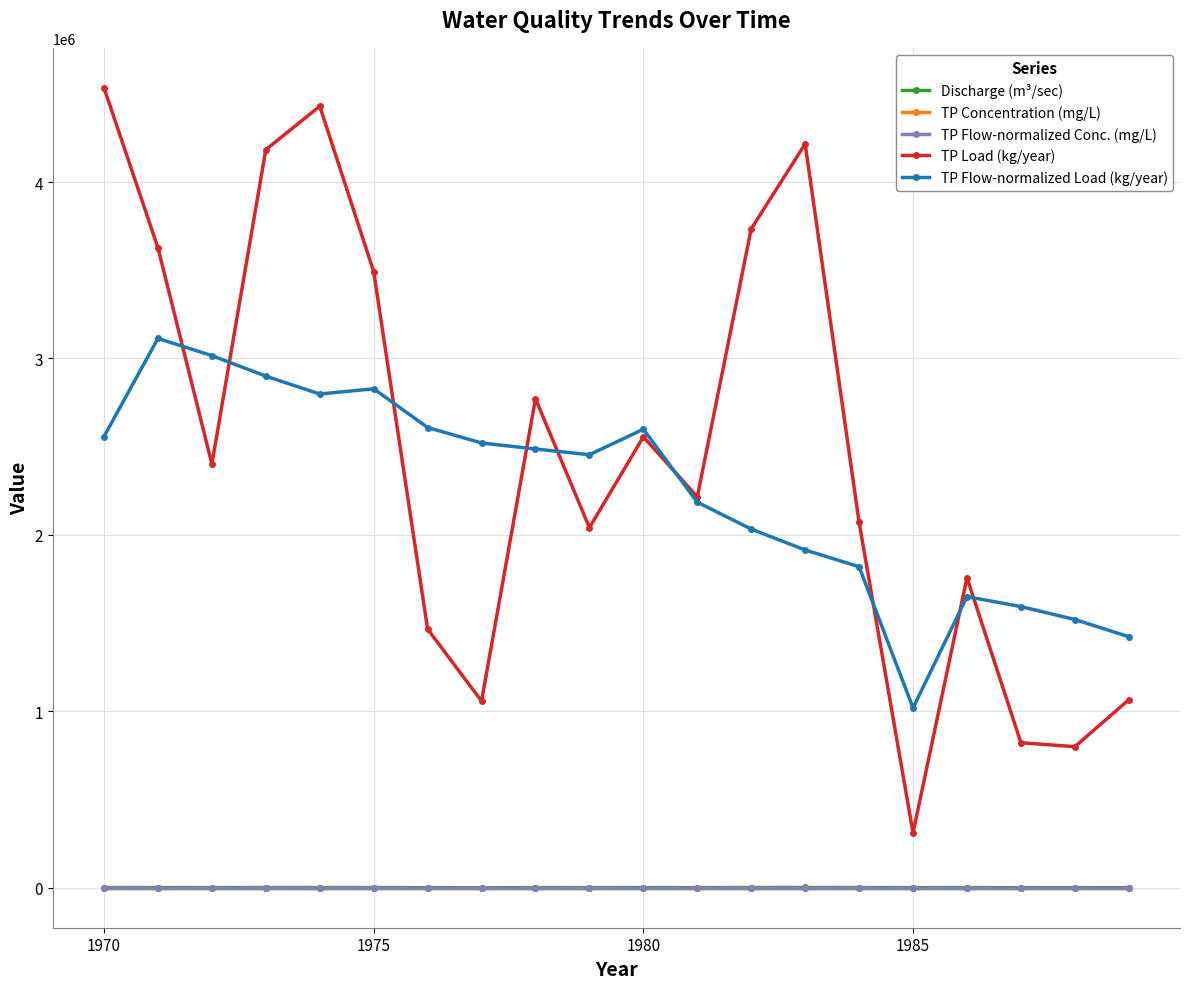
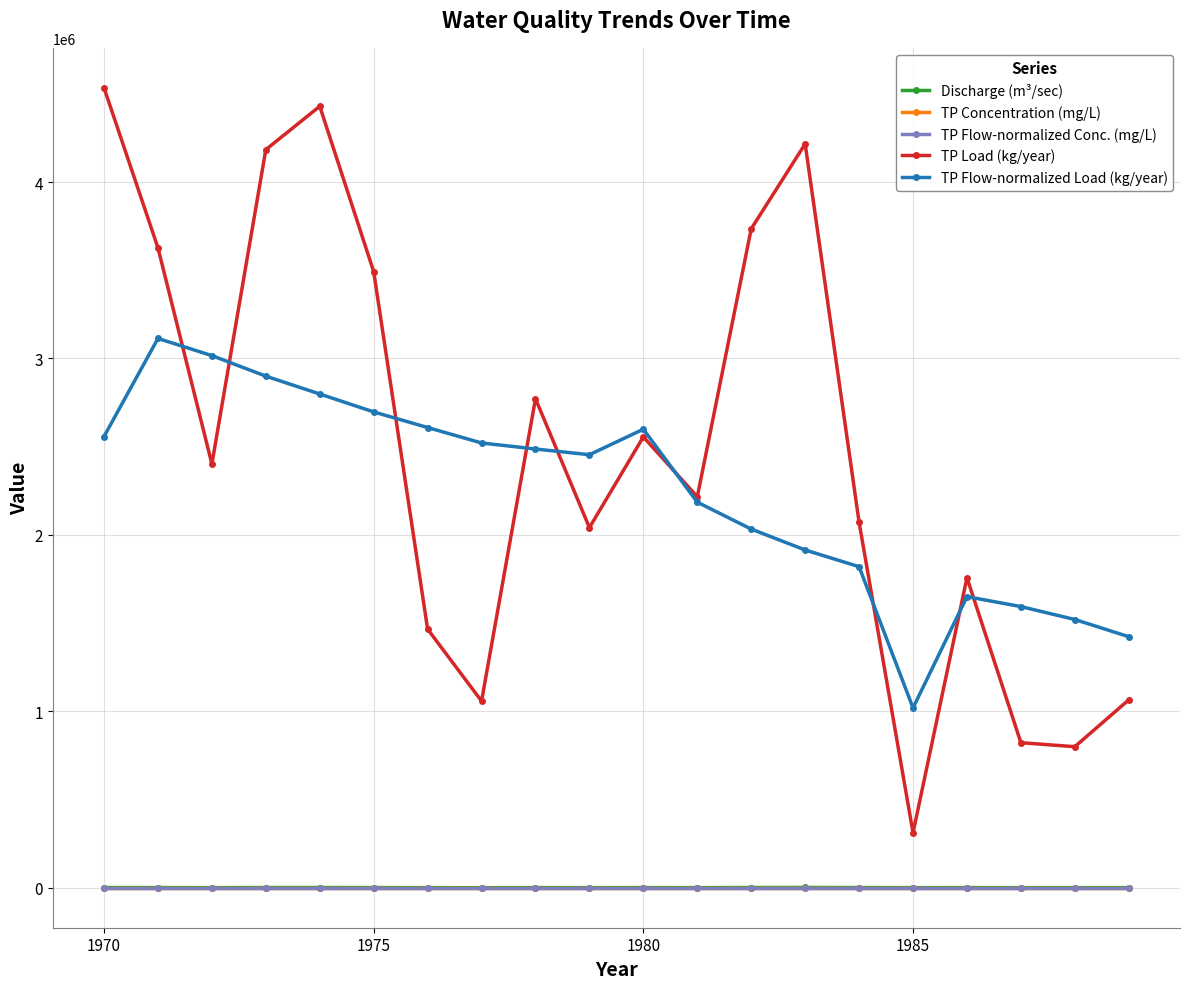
TP Flow-normalized Load (kg/year), 1975: 2830000 -> 2700000
